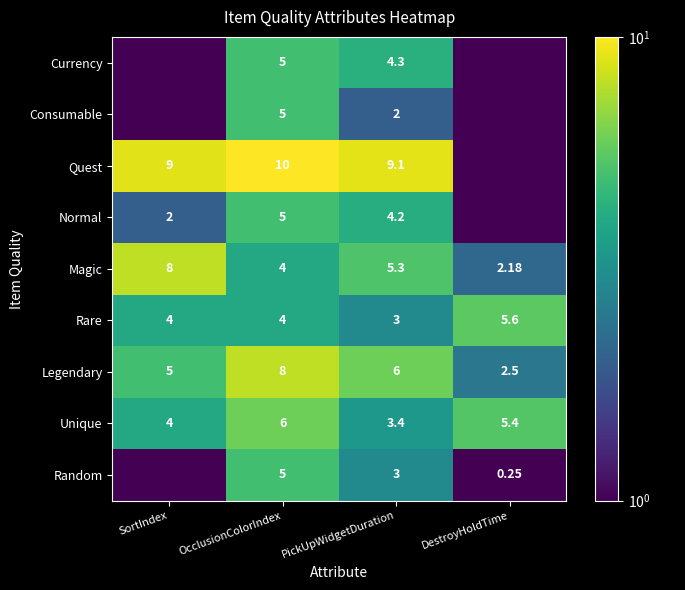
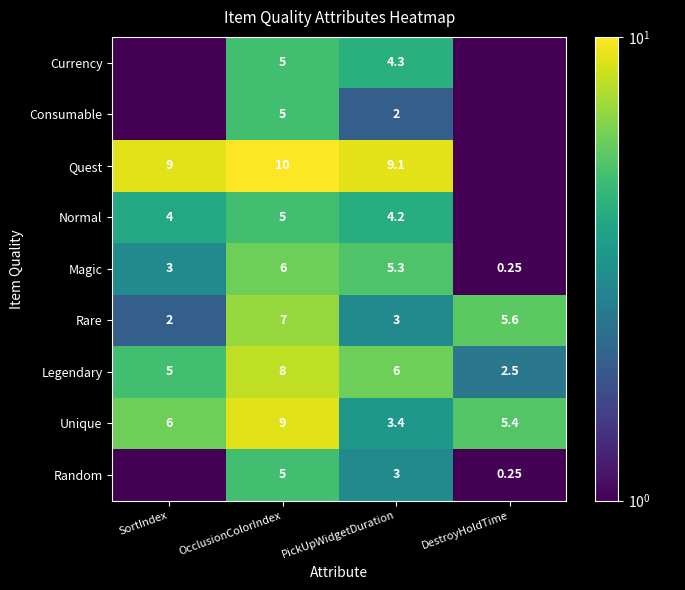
Normal, SortIndex: 2 -> 4
Magic, SortIndex: 8 -> 3
Magic, OcclusionColorIndex: 4 -> 6
Magic, DestroyHoldTime: 2.18 -> 0.25
Rare, SortIndex: 4 -> 2
Rare, OcclusionColorIndex: 4 -> 7
Unique, SortIndex: 4 -> 6
Unique, OcclusionColorIndex: 6 -> 9
